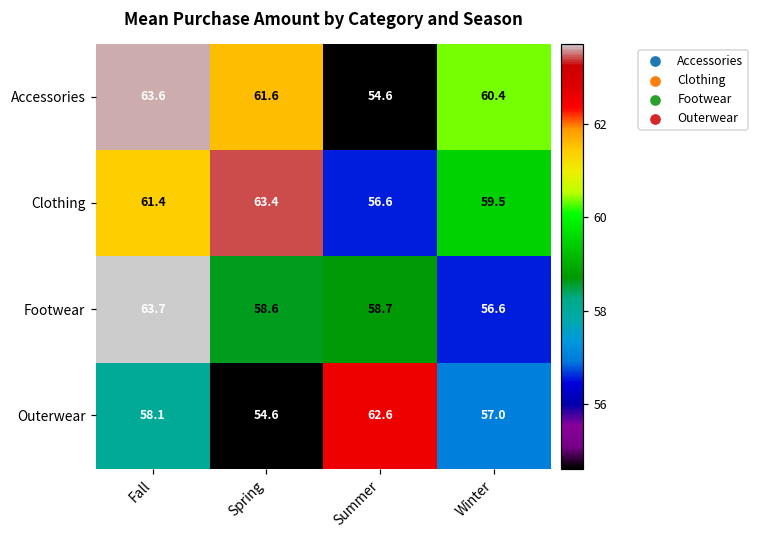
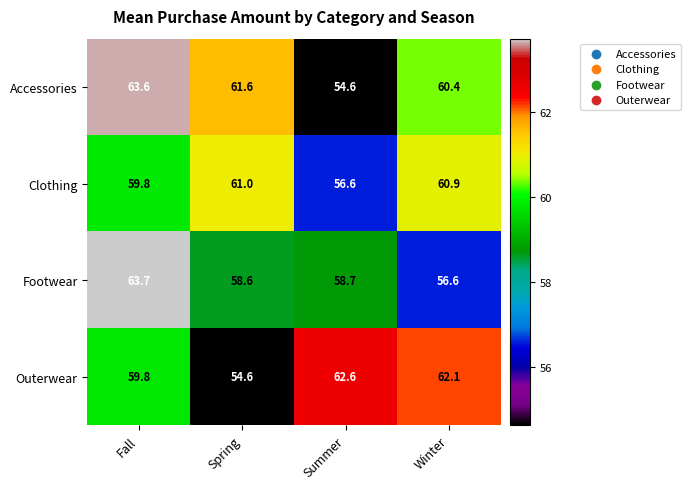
Clothing, Fall: 61.4 -> 59.8
Clothing, Spring: 63.4 -> 61.0
Clothing, Winter: 59.5 -> 60.9
Outerwear, Fall: 58.1 -> 59.8
Outerwear, Winter: 57.0 -> 62.1
